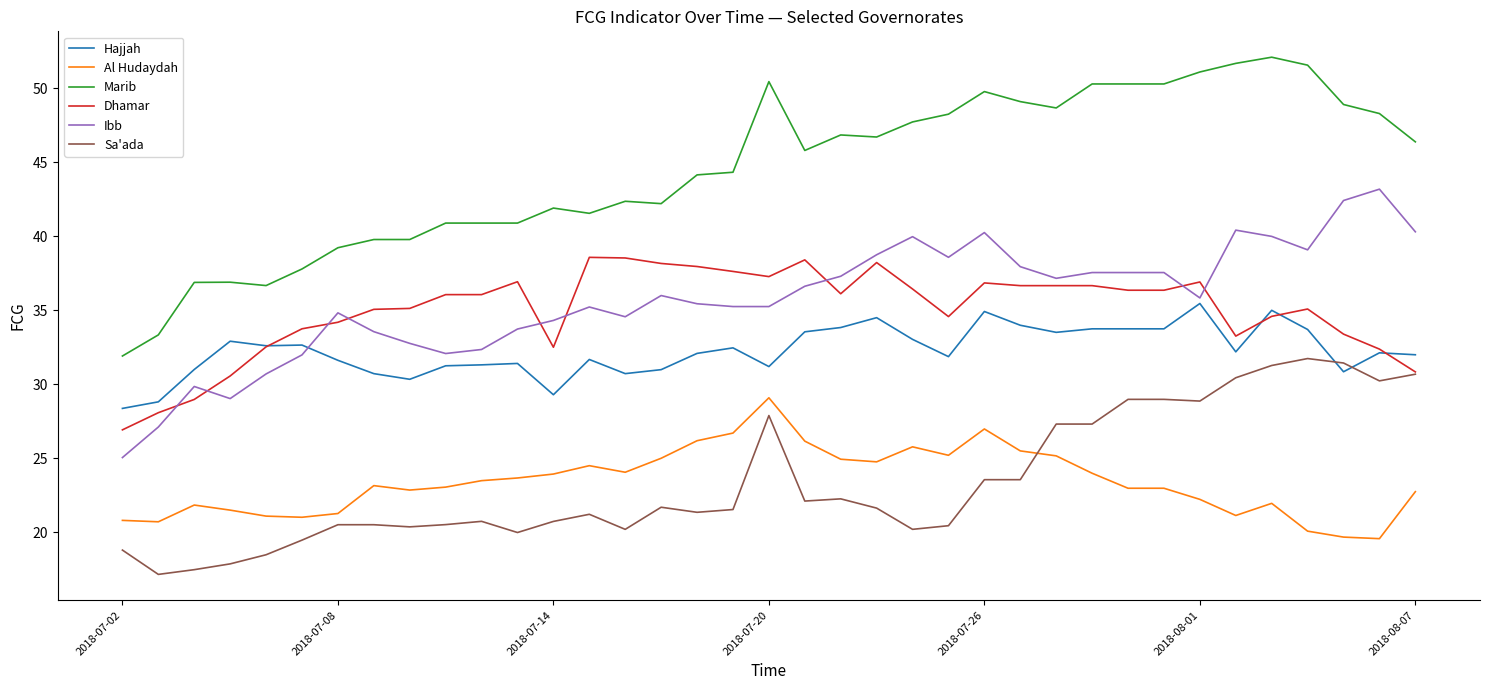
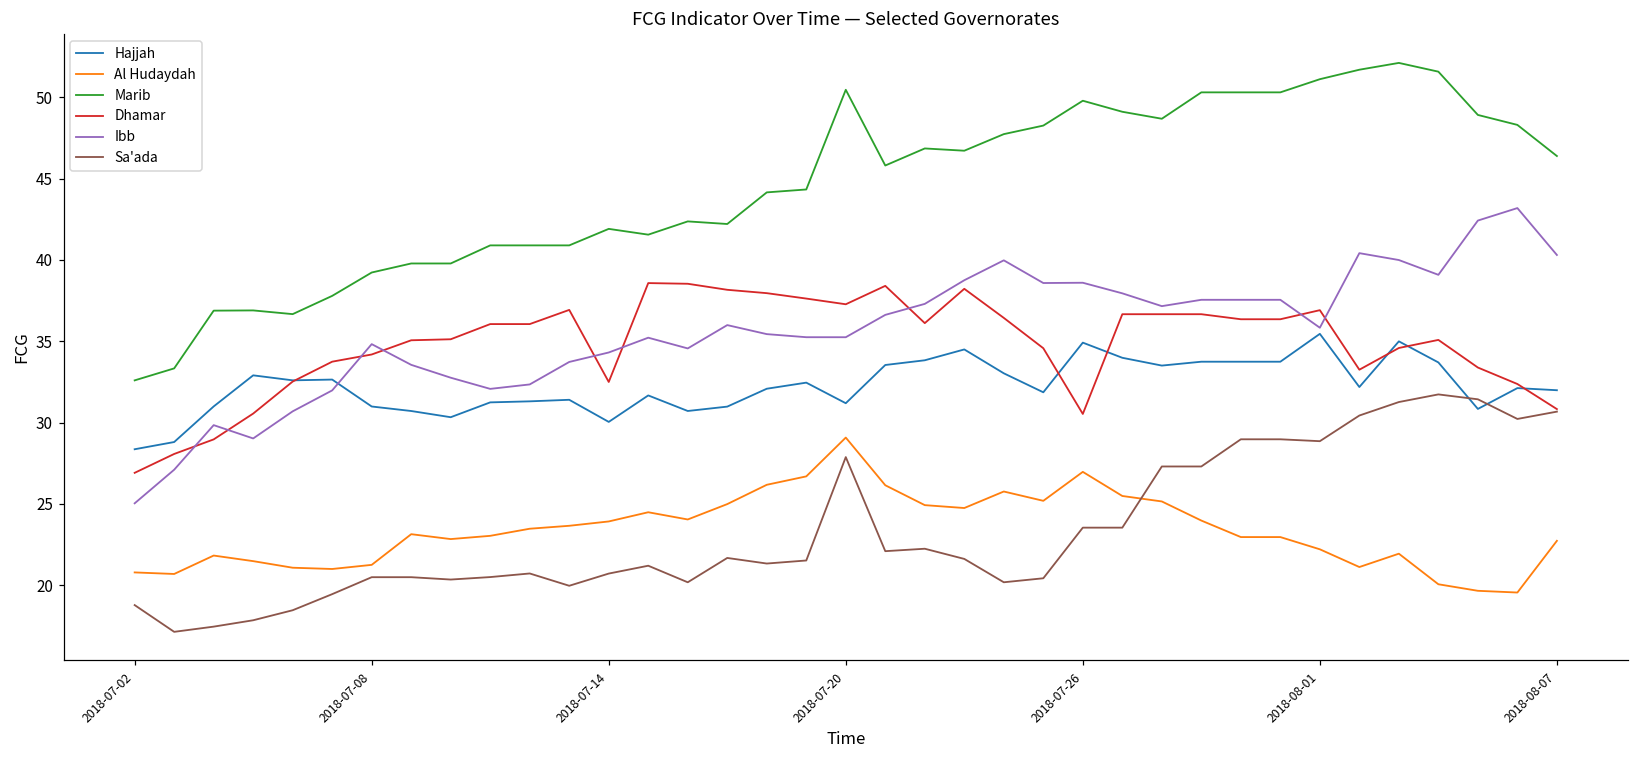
Marib, 2018-07-02: 31.9 -> 32.6
Hajjah, 2018-07-08: 31.6 -> 31.0
Hajjah, 2018-07-14: 29.3 -> 30.0
Dhamar, 2018-07-26: 36.8 -> 30.5
Ibb, 2018-07-26: 40.3 -> 38.6
